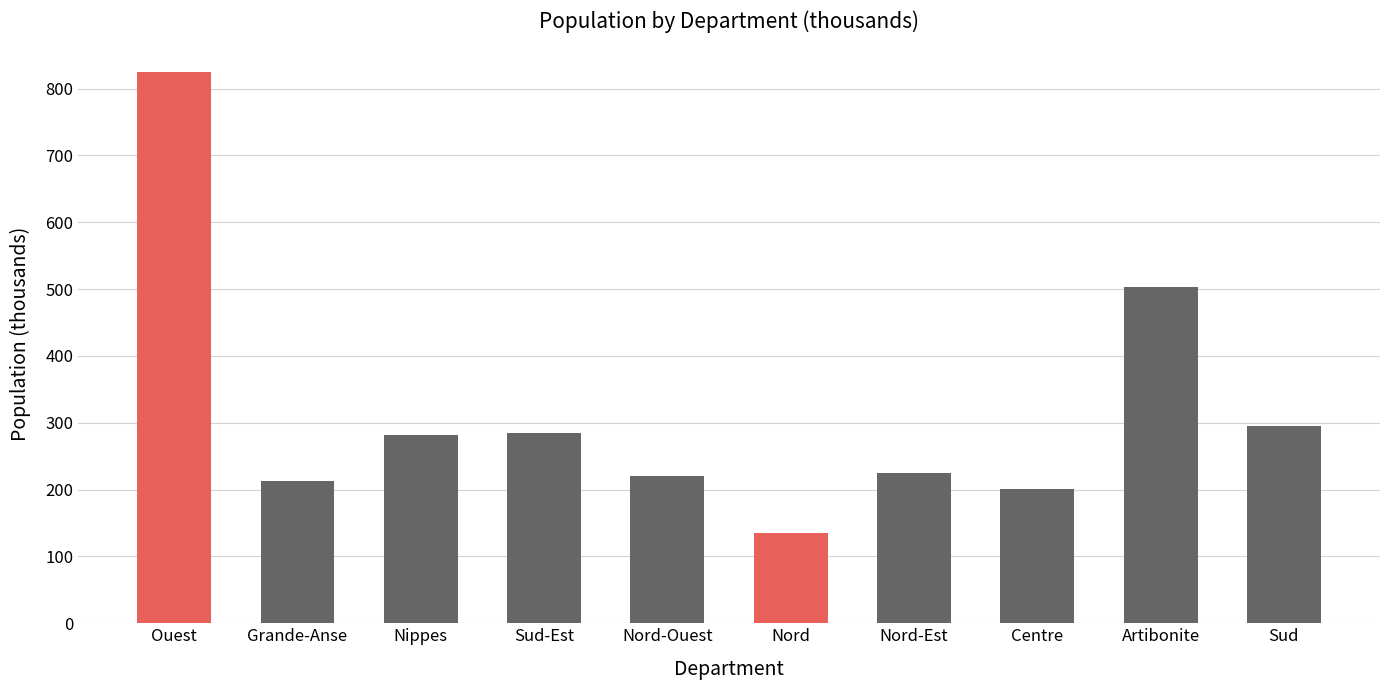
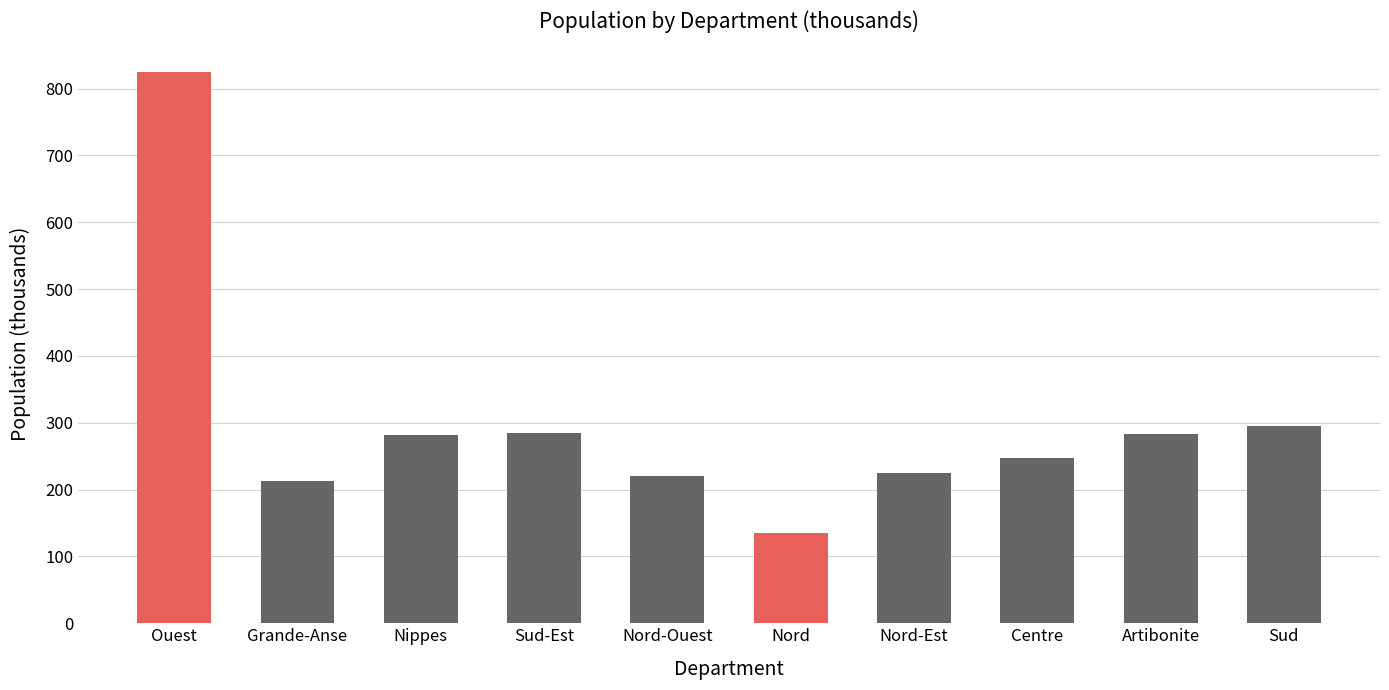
Centre: 200 -> 250
Artibonite: 500 -> 280
